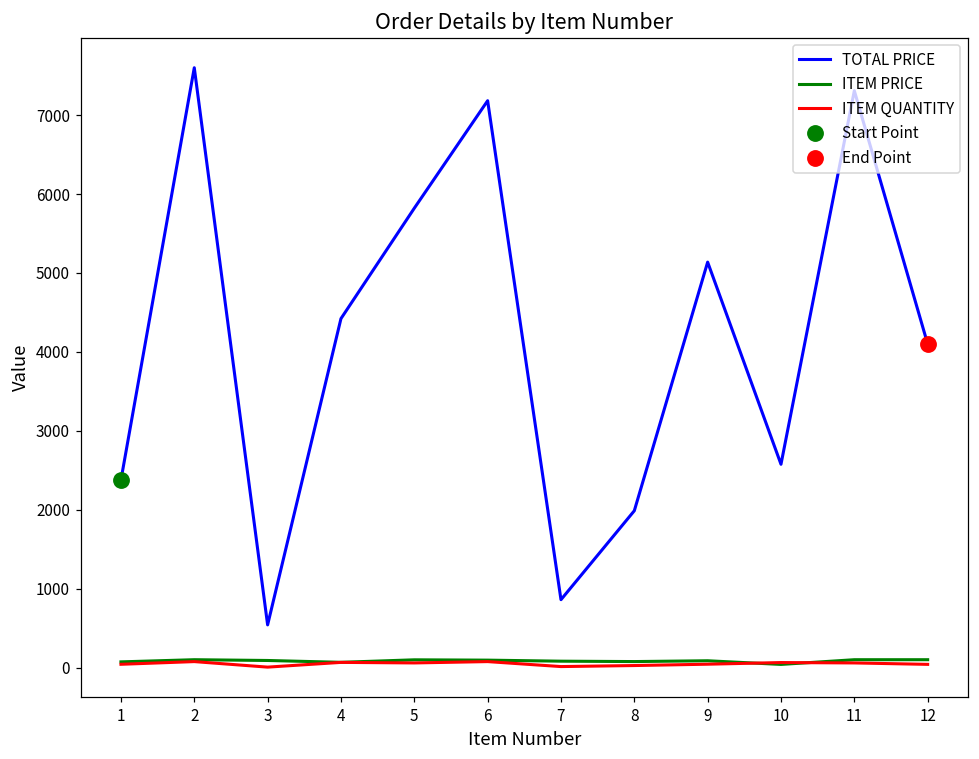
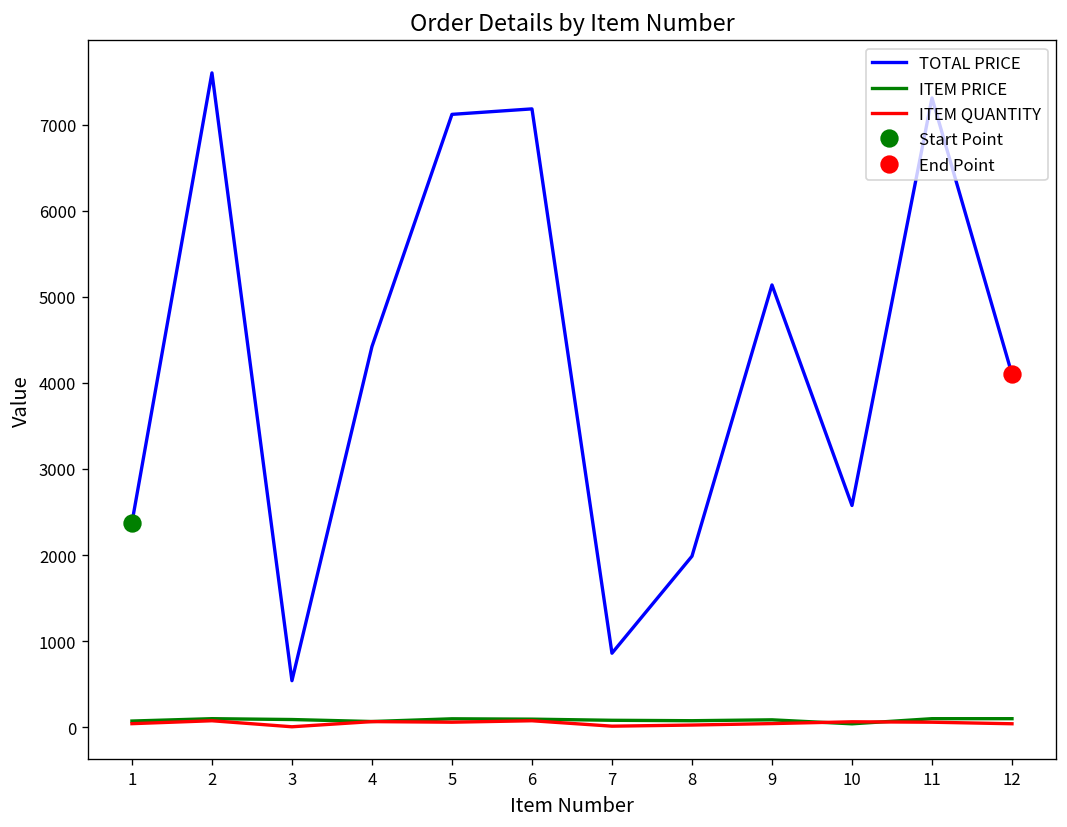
TOTAL PRICE, 5: 5800 -> 7100
